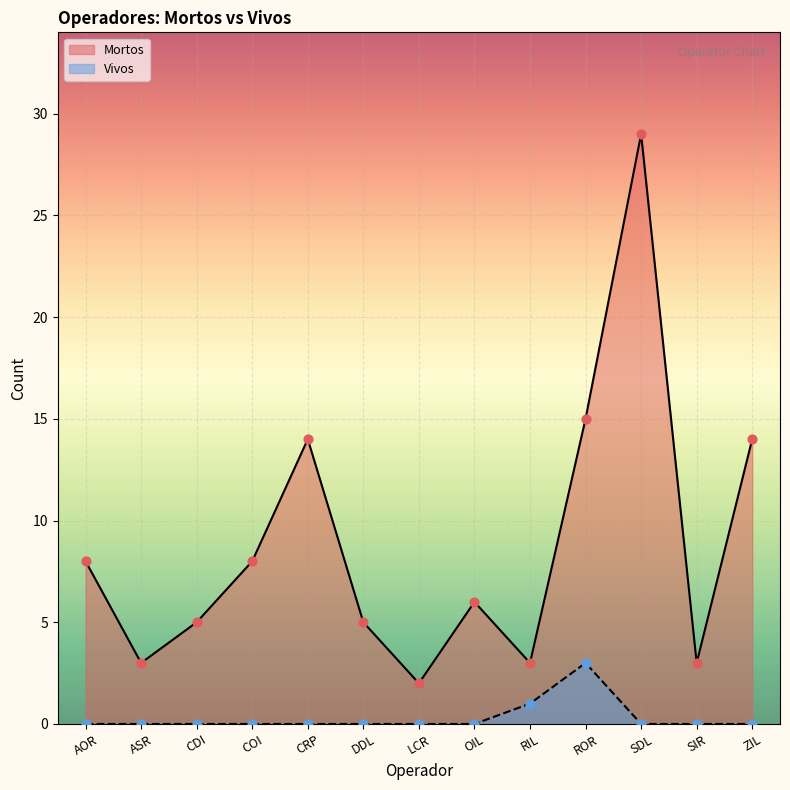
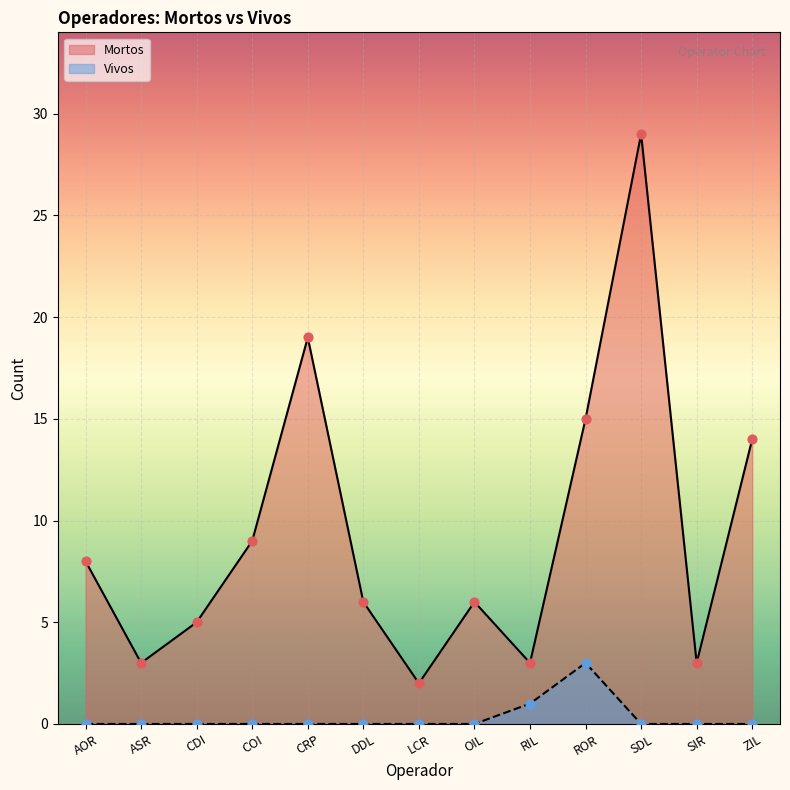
Mortos, COI: 8 -> 9
Mortos, CRP: 14 -> 19
Mortos, DDL: 5 -> 6
